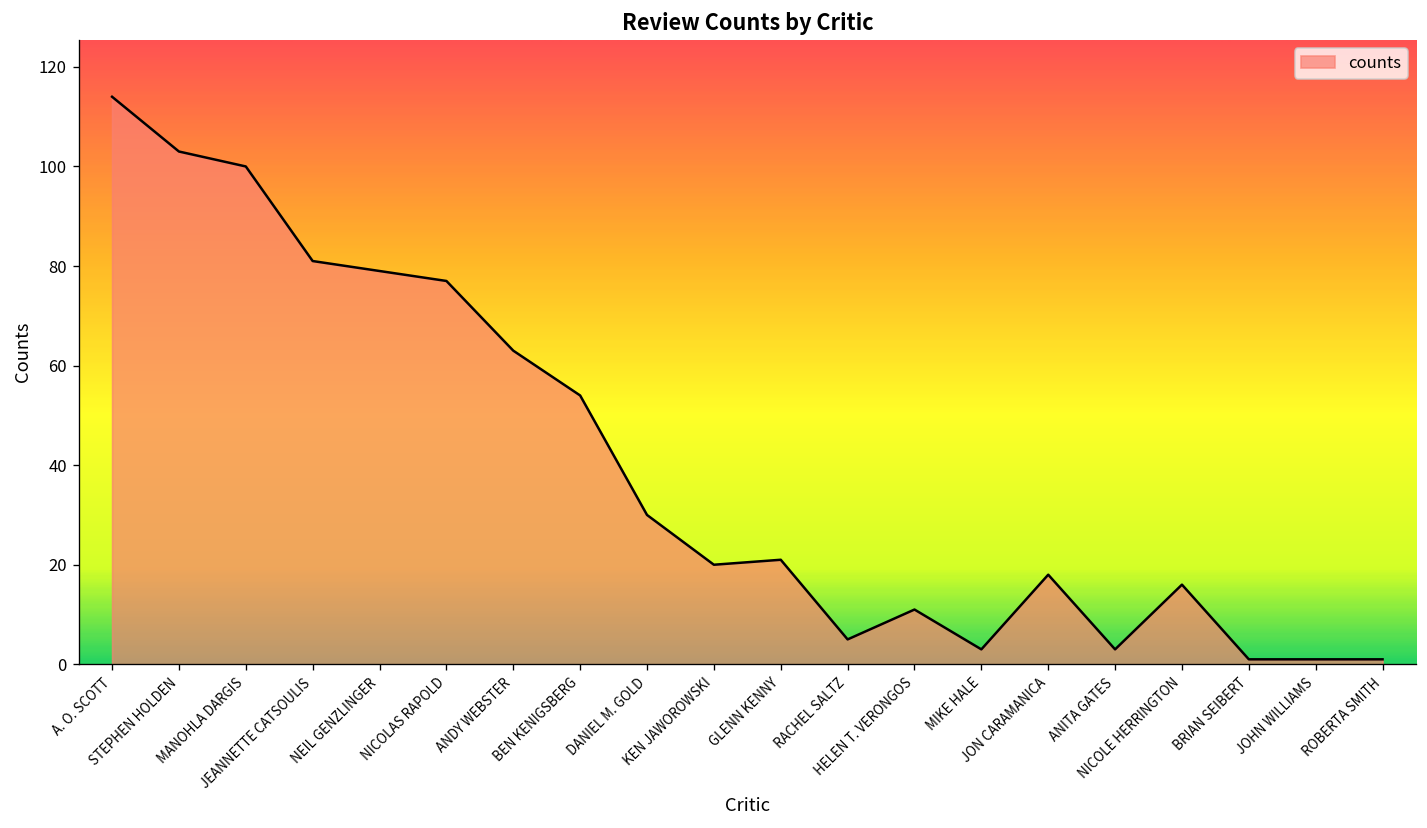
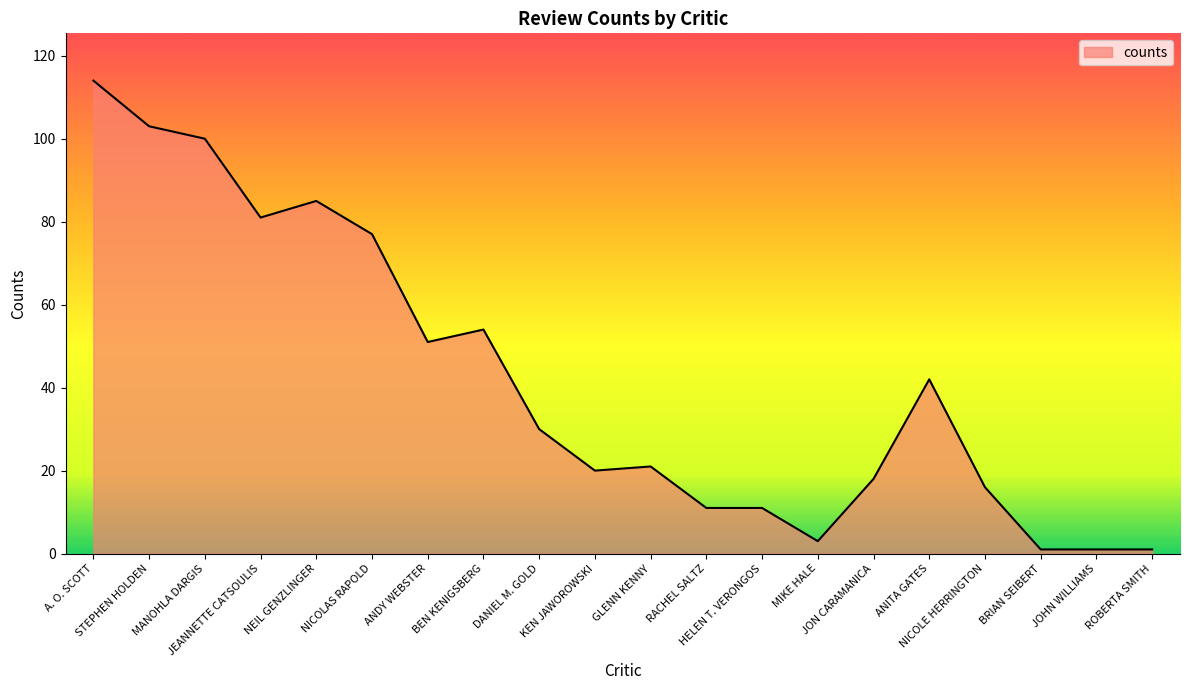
NEIL GENZLINGER: 79 -> 85
ANDY WEBSTER: 63 -> 51
RACHEL SALTZ: 5 -> 11
ANITA GATES: 3 -> 42
